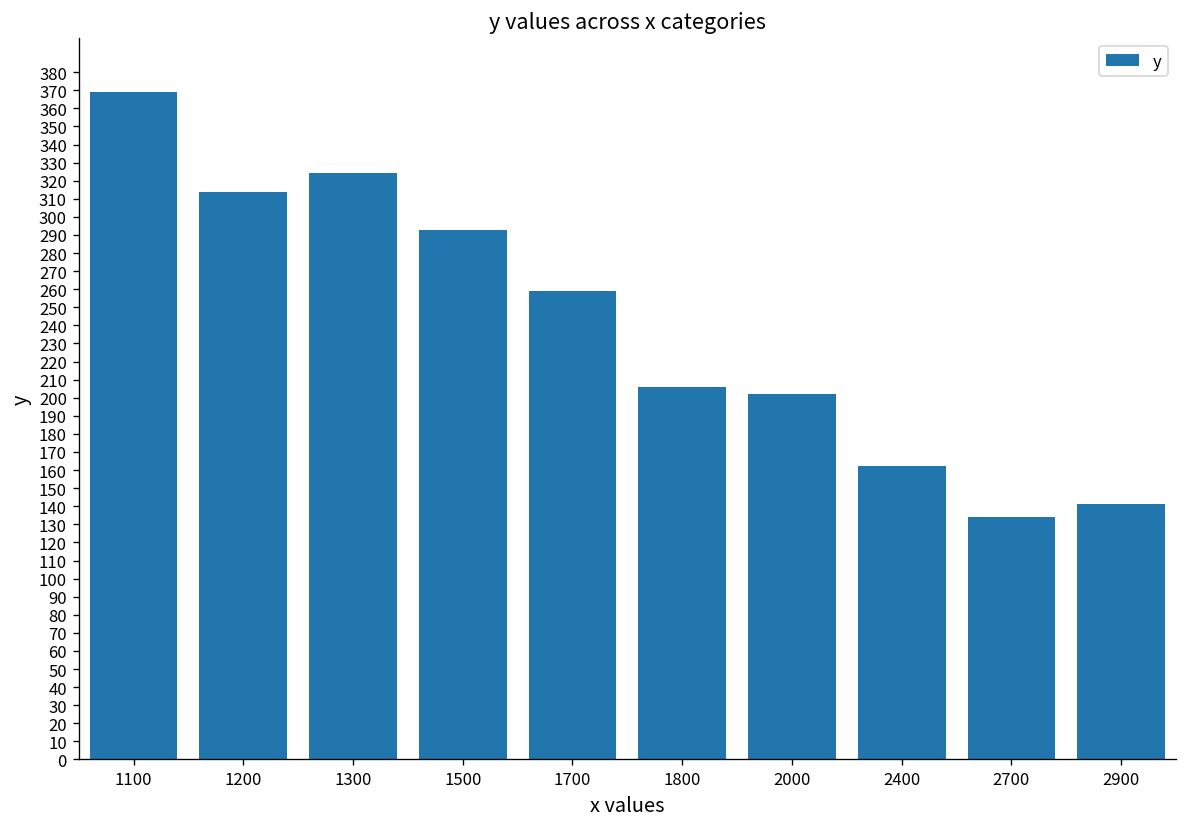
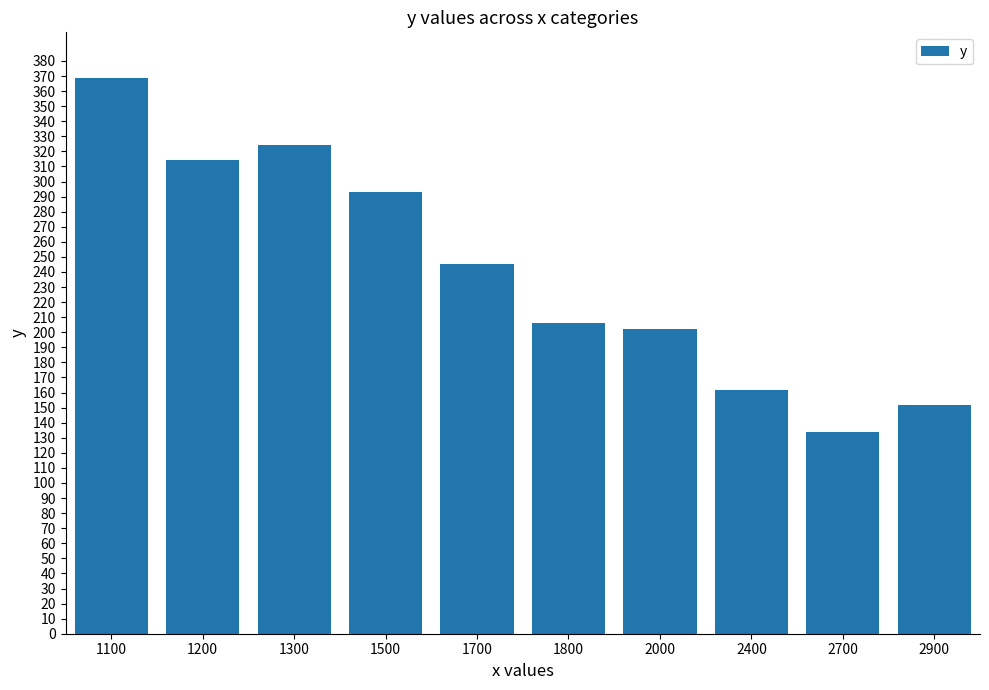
1700: 259 -> 245
2900: 141 -> 152
